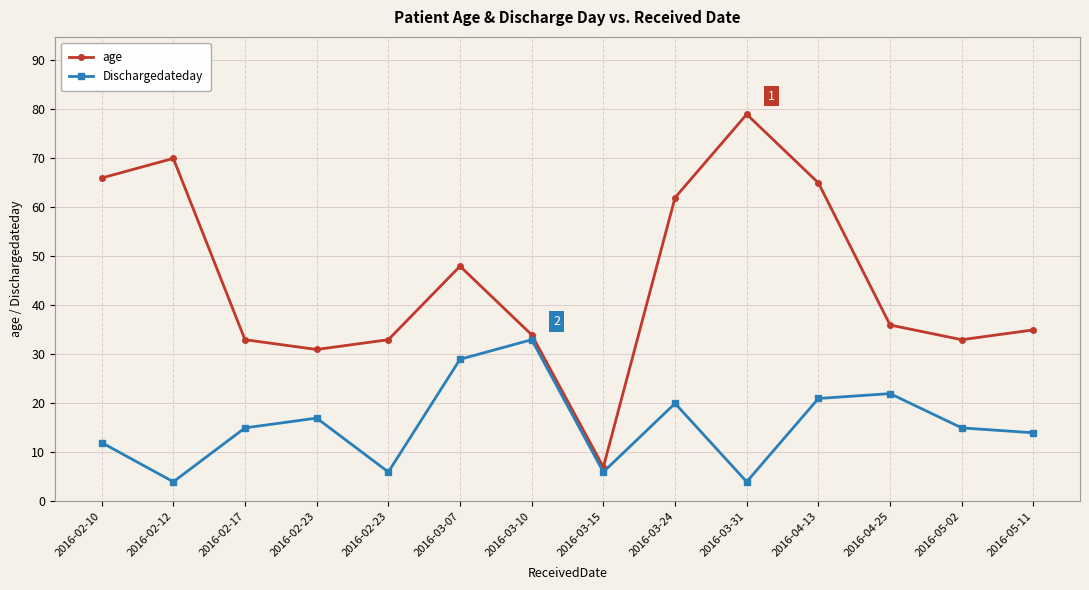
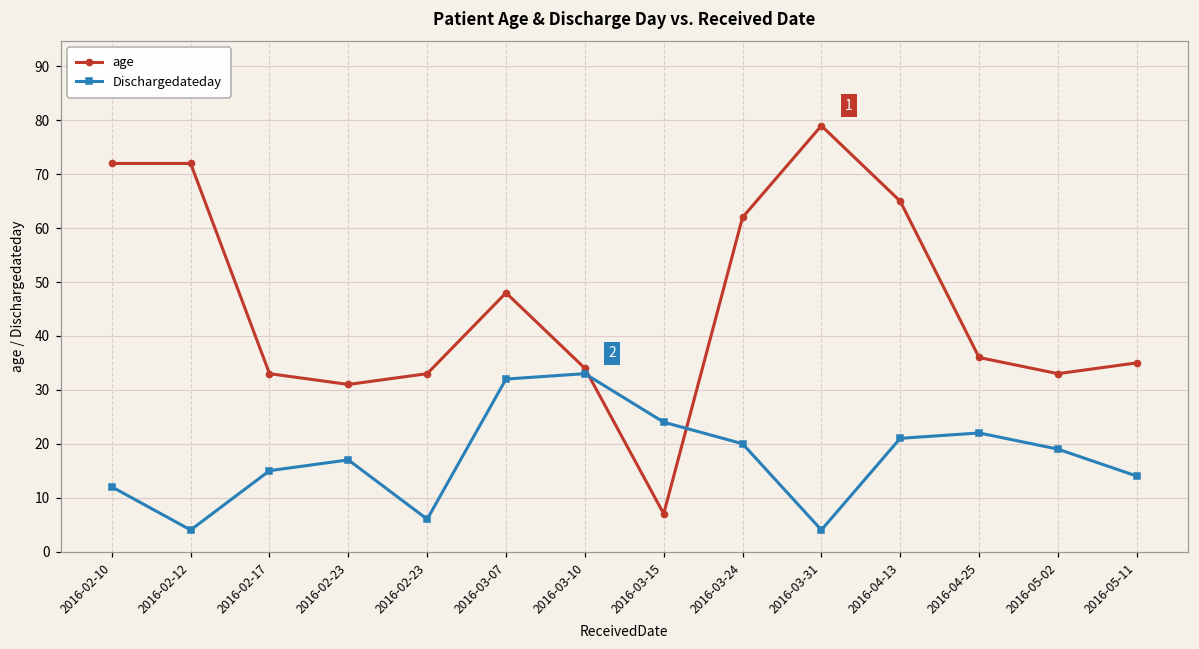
age, 2016-02-10: 66 -> 72
age, 2016-02-12: 70 -> 72
Dischargedateday, 2016-03-07: 29 -> 32
Dischargedateday, 2016-03-15: 6 -> 24
Dischargedateday, 2016-05-02: 15 -> 19
